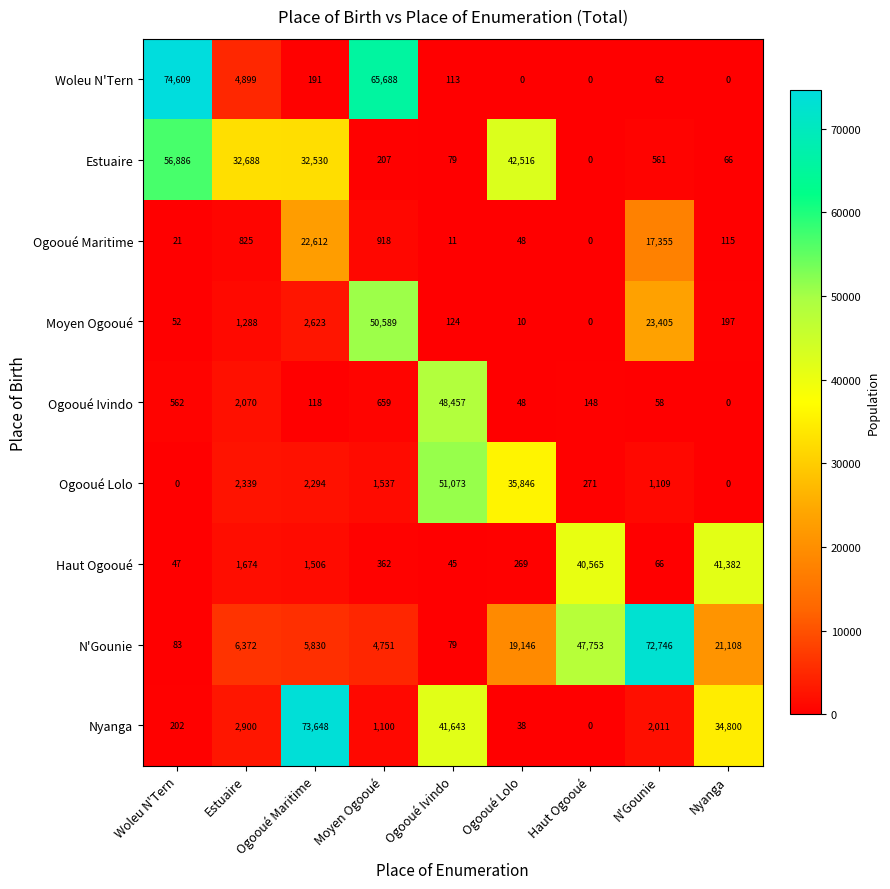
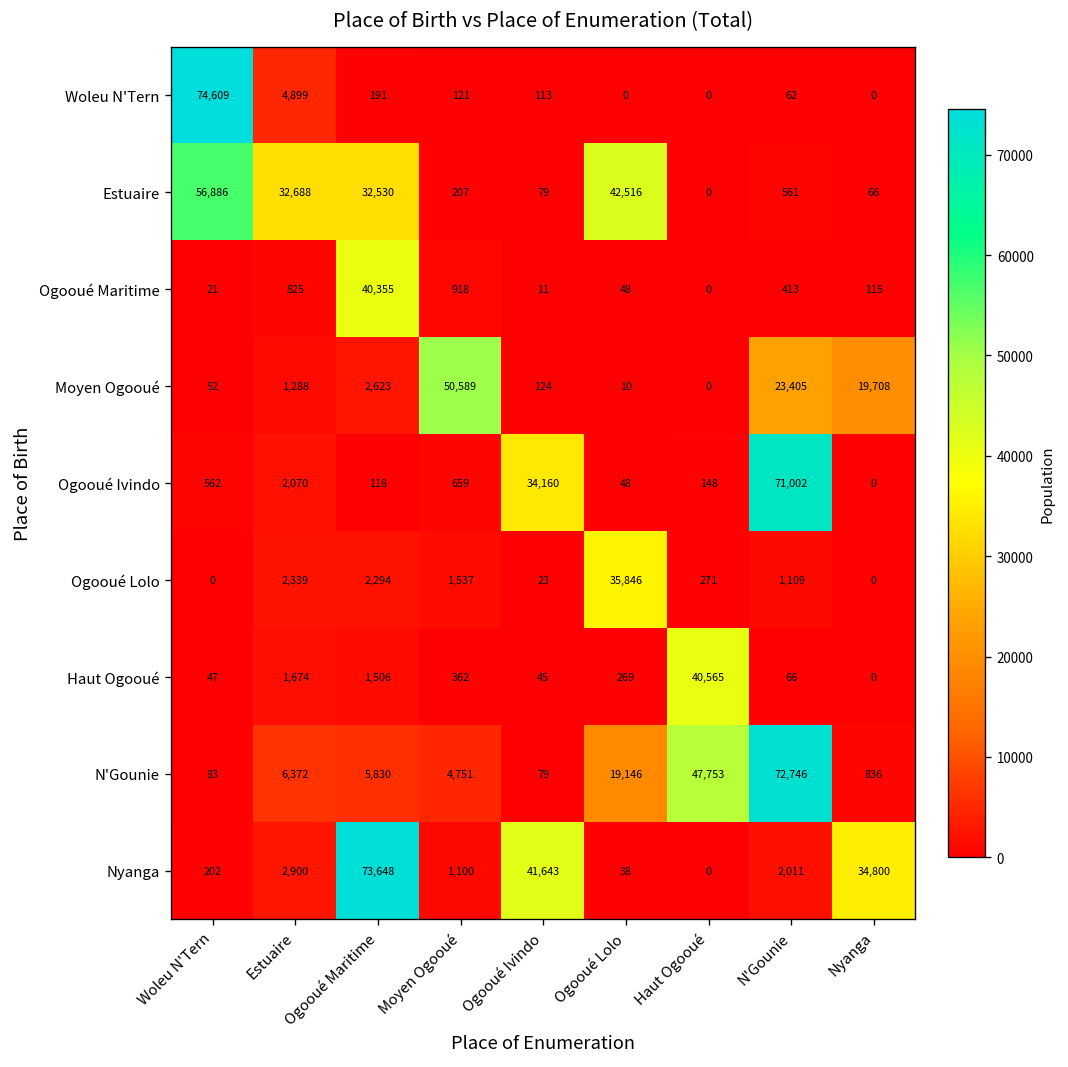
Woleu N'Tern, Moyen Ogooué: 65,688 -> 121
Ogooué Maritime, Ogooué Maritime: 22,612 -> 40,355
Ogooué Maritime, N'Gounie: 17,355 -> 413
Moyen Ogooué, Nyanga: 197 -> 19,708
Ogooué Ivindo, Ogooué Ivindo: 48,457 -> 34,160
Ogooué Ivindo, N'Gounie: 58 -> 71,002
Ogooué Lolo, Ogooué Ivindo: 51,073 -> 23
Haut Ogooué, Nyanga: 41,382 -> 0
N'Gounie, Nyanga: 21,108 -> 836
